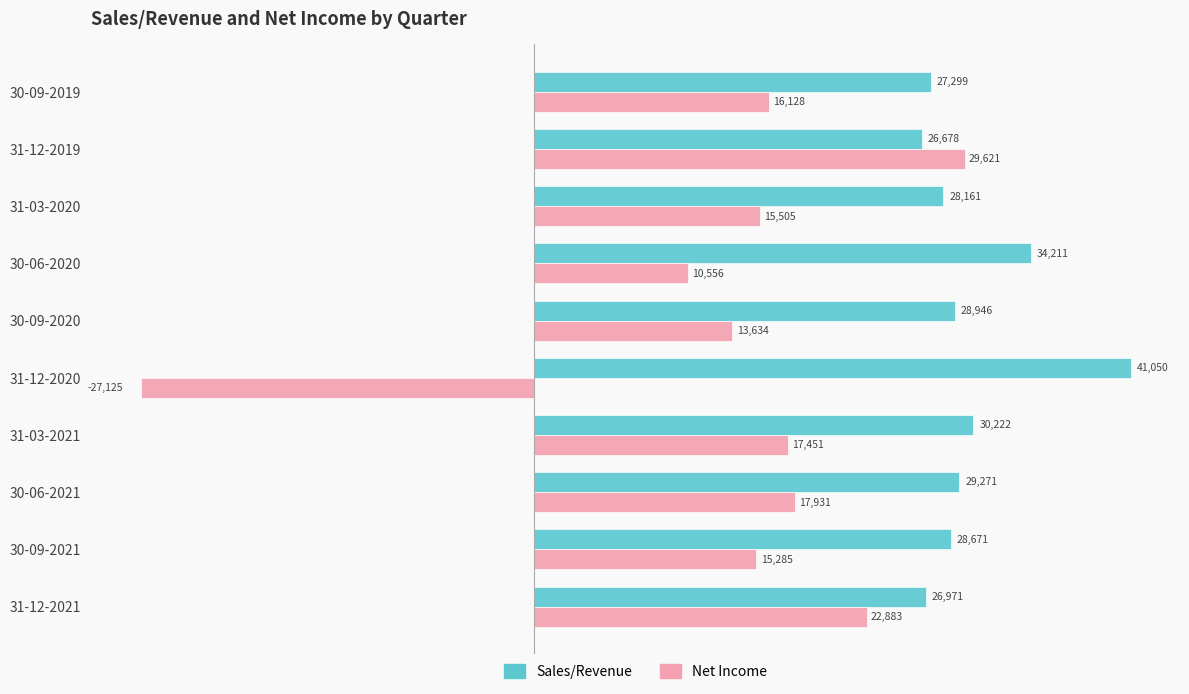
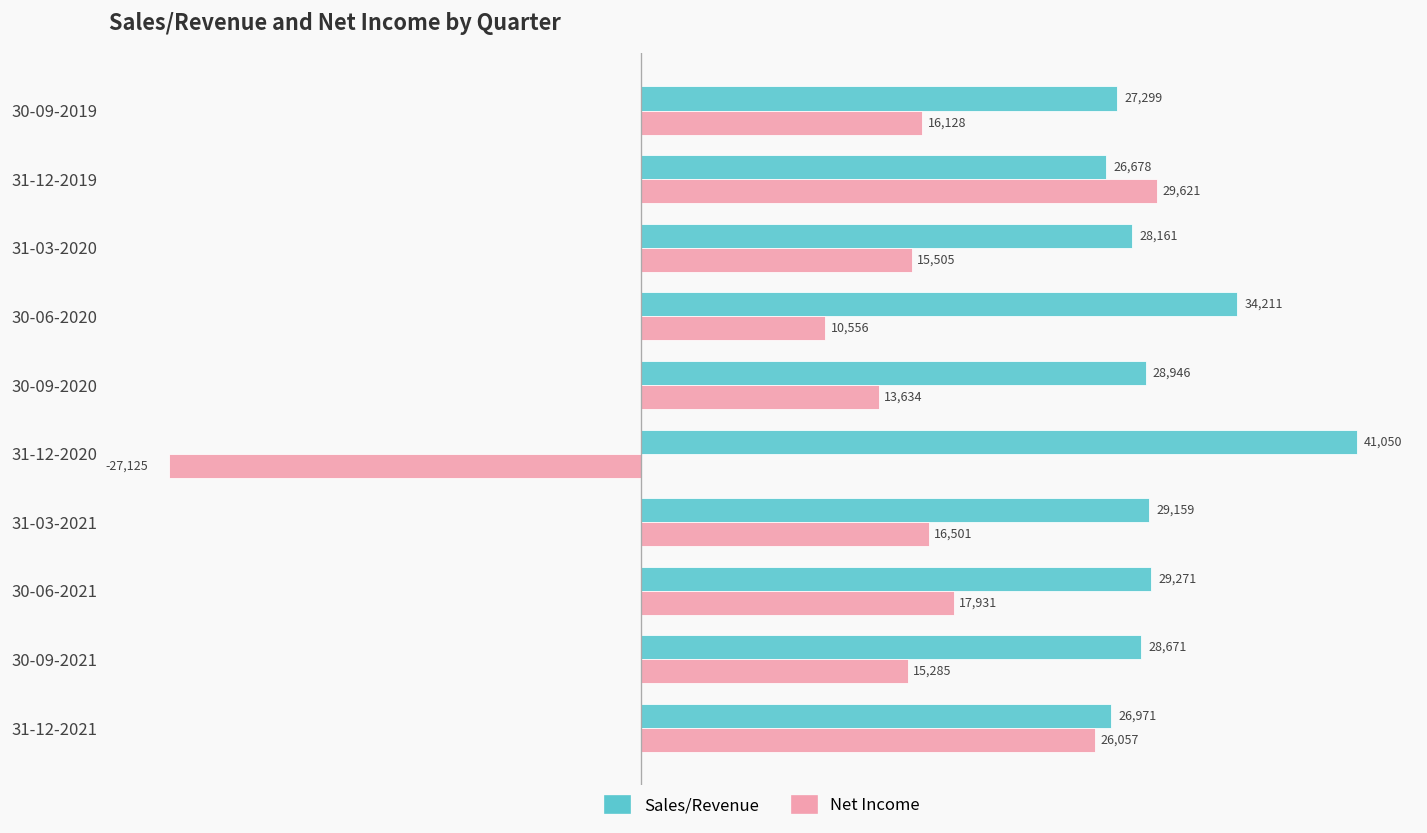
Sales/Revenue, 31-03-2021: 30,222 -> 29,159
Net Income, 31-03-2021: 17,451 -> 16,501
Net Income, 31-12-2021: 22,883 -> 26,057
